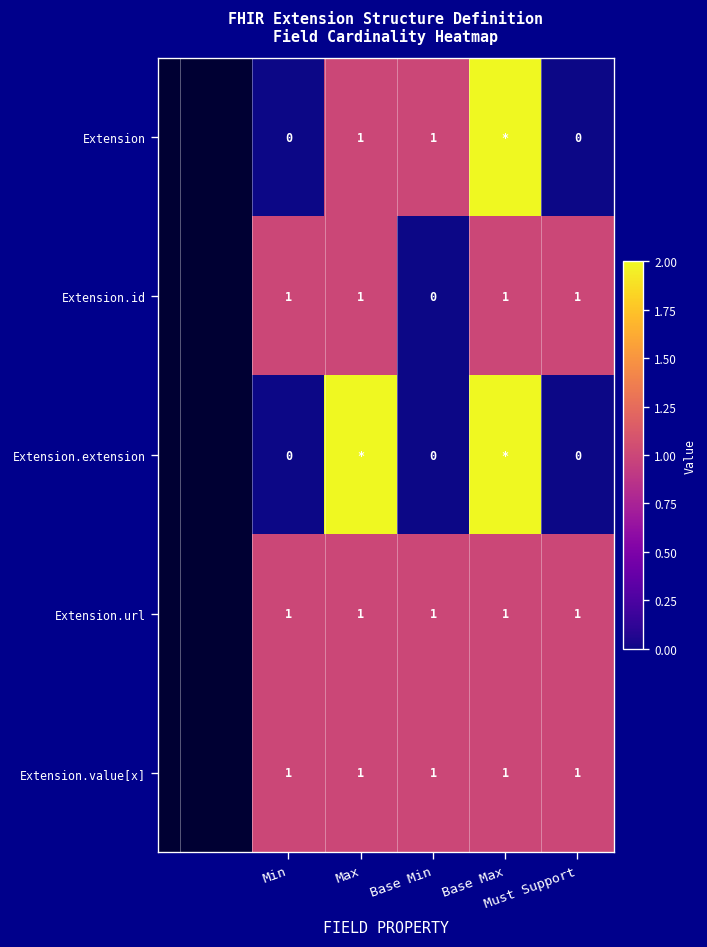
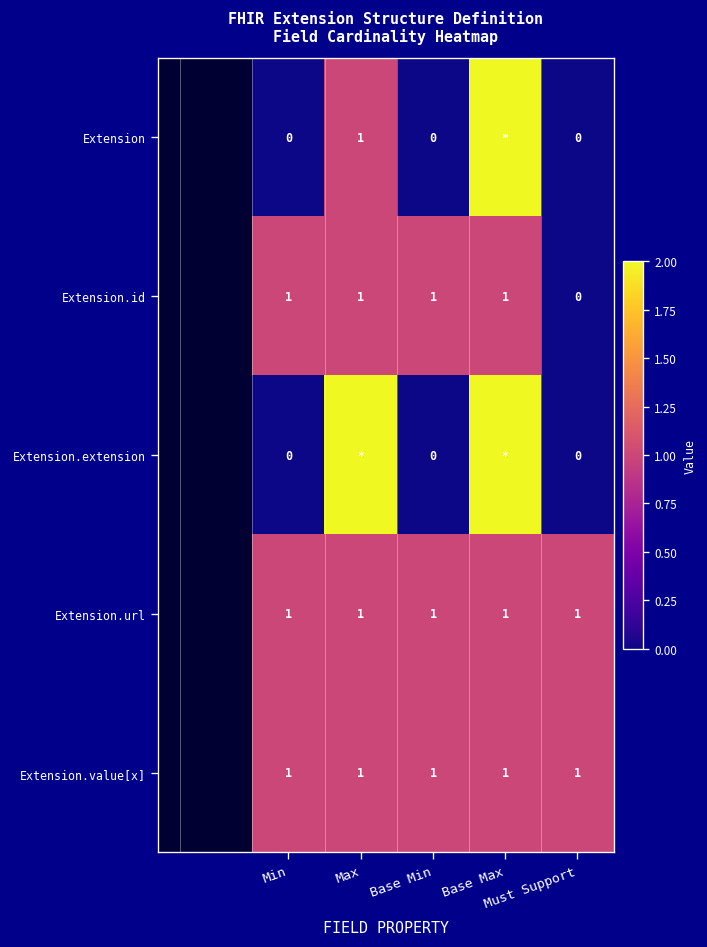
Extension, Base Min: 1 -> 0
Extension.id, Base Min: 0 -> 1
Extension.id, Must Support: 1 -> 0
